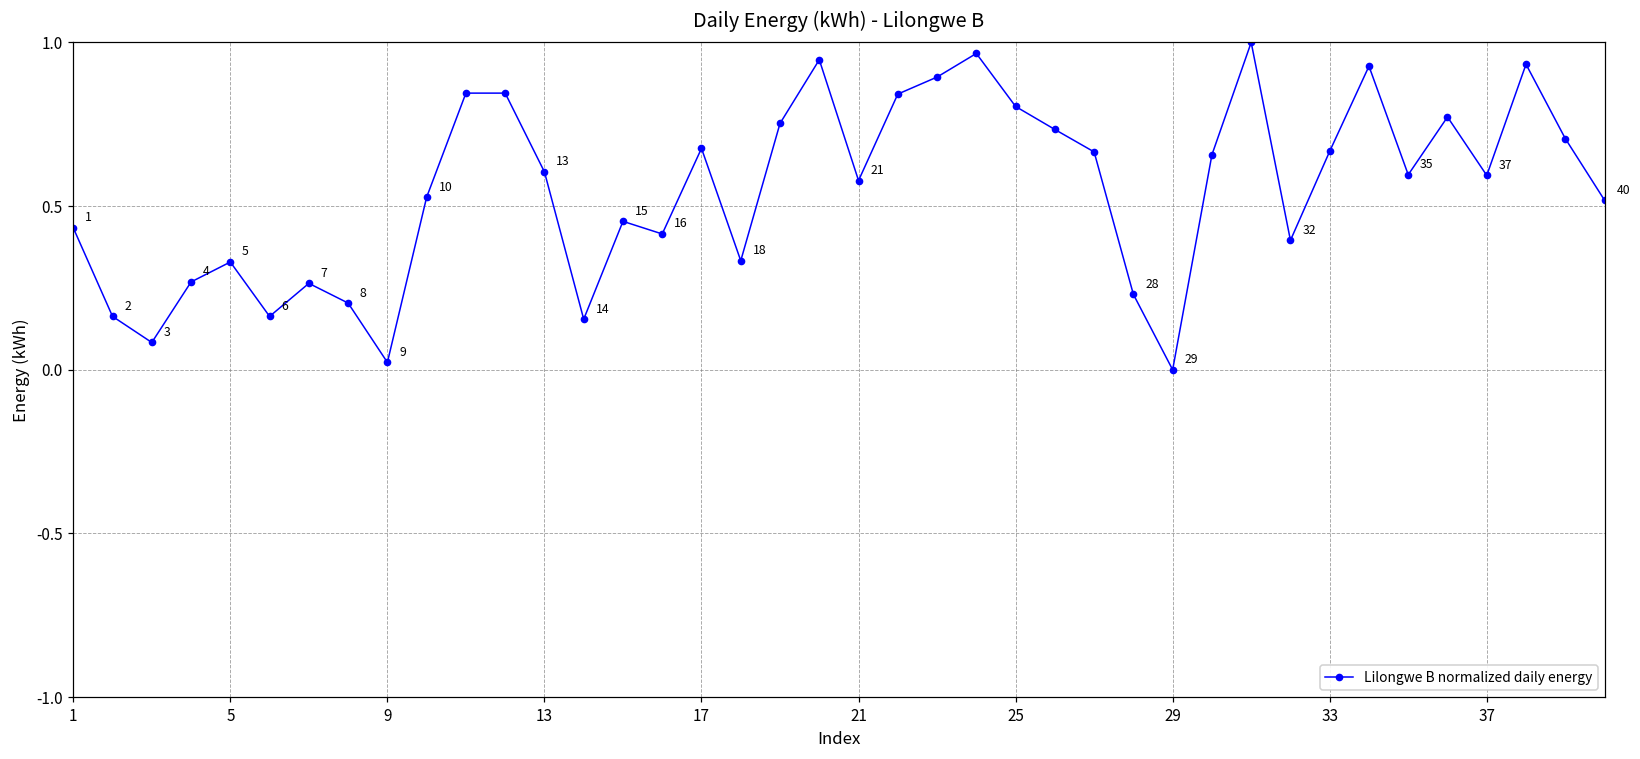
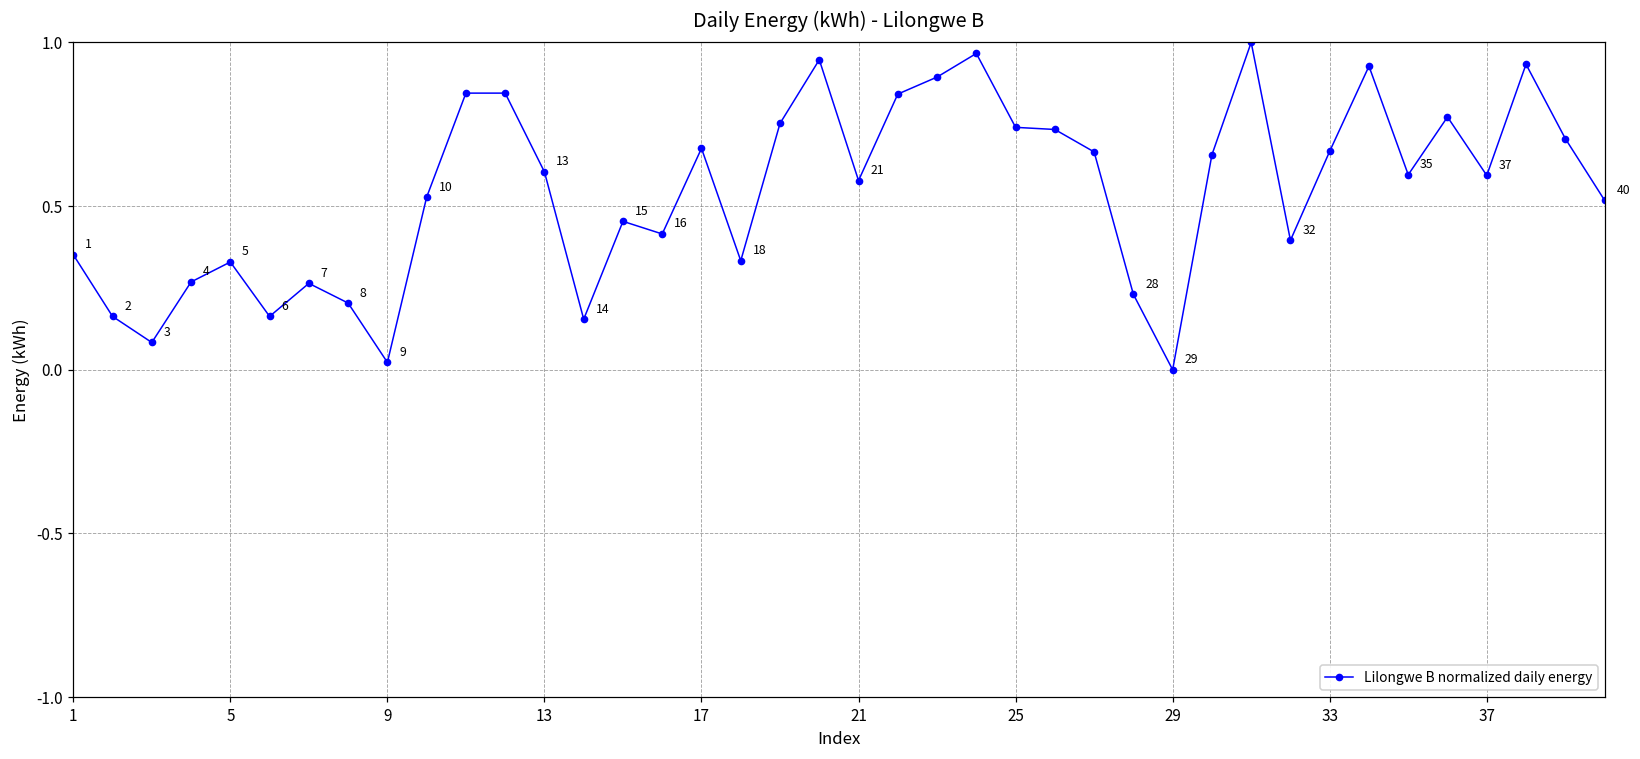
1: 0.43 -> 0.35
25: 0.80 -> 0.74
